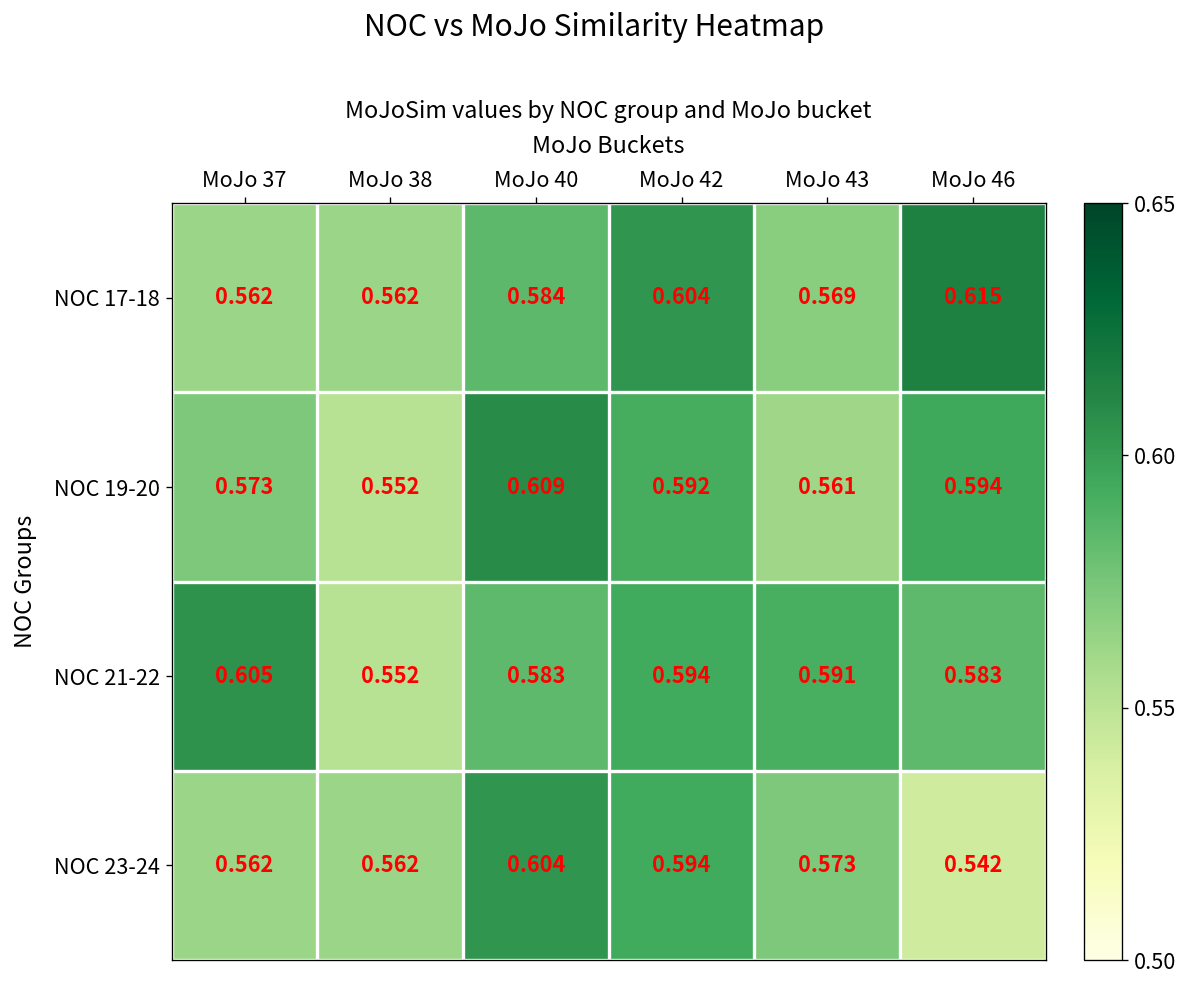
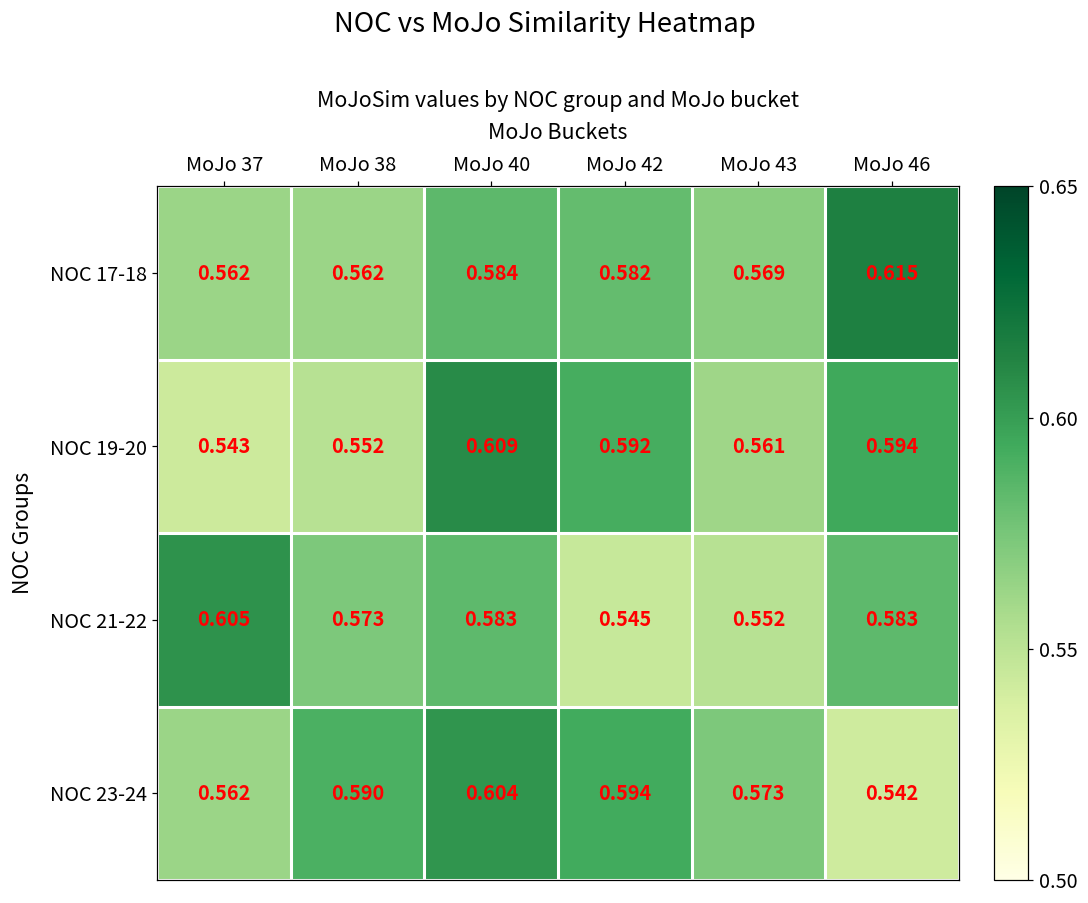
NOC 17-18, MoJo 42: 0.604 -> 0.582
NOC 19-20, MoJo 37: 0.573 -> 0.543
NOC 21-22, MoJo 38: 0.552 -> 0.573
NOC 21-22, MoJo 42: 0.594 -> 0.545
NOC 21-22, MoJo 43: 0.591 -> 0.552
NOC 23-24, MoJo 38: 0.562 -> 0.590
